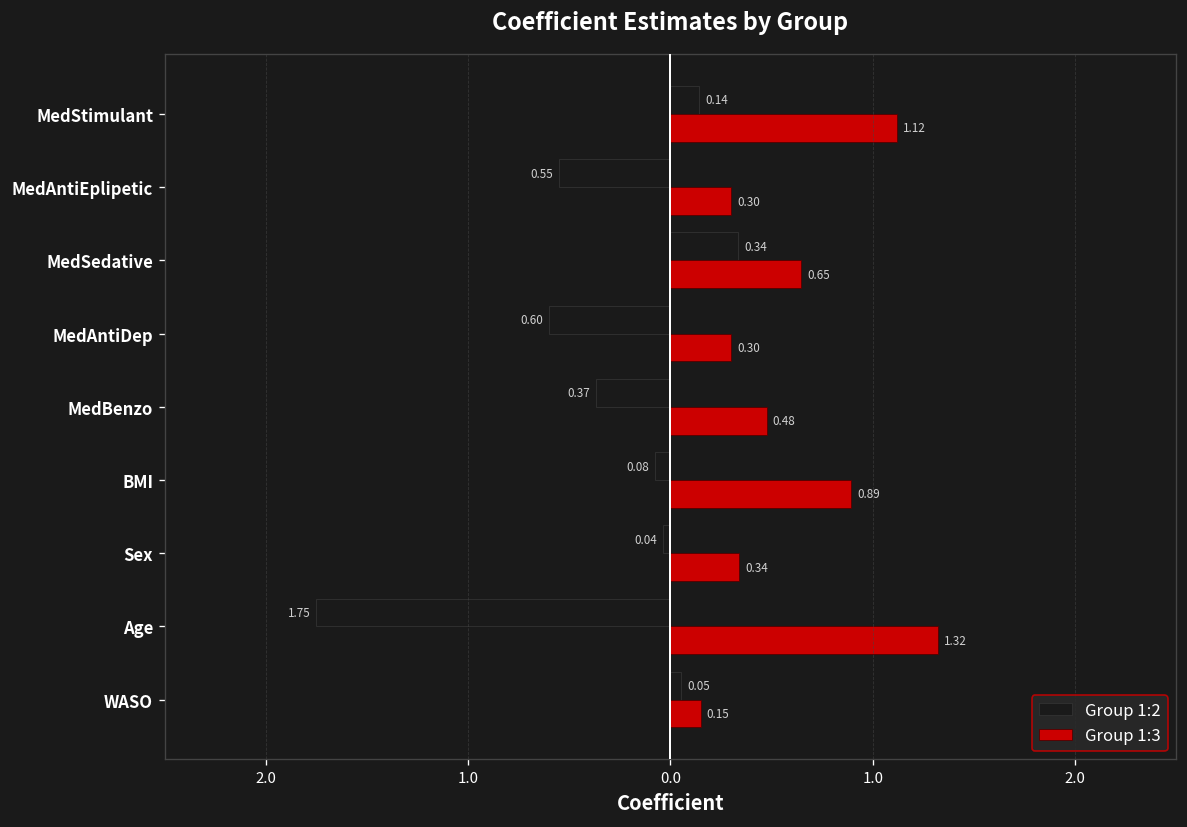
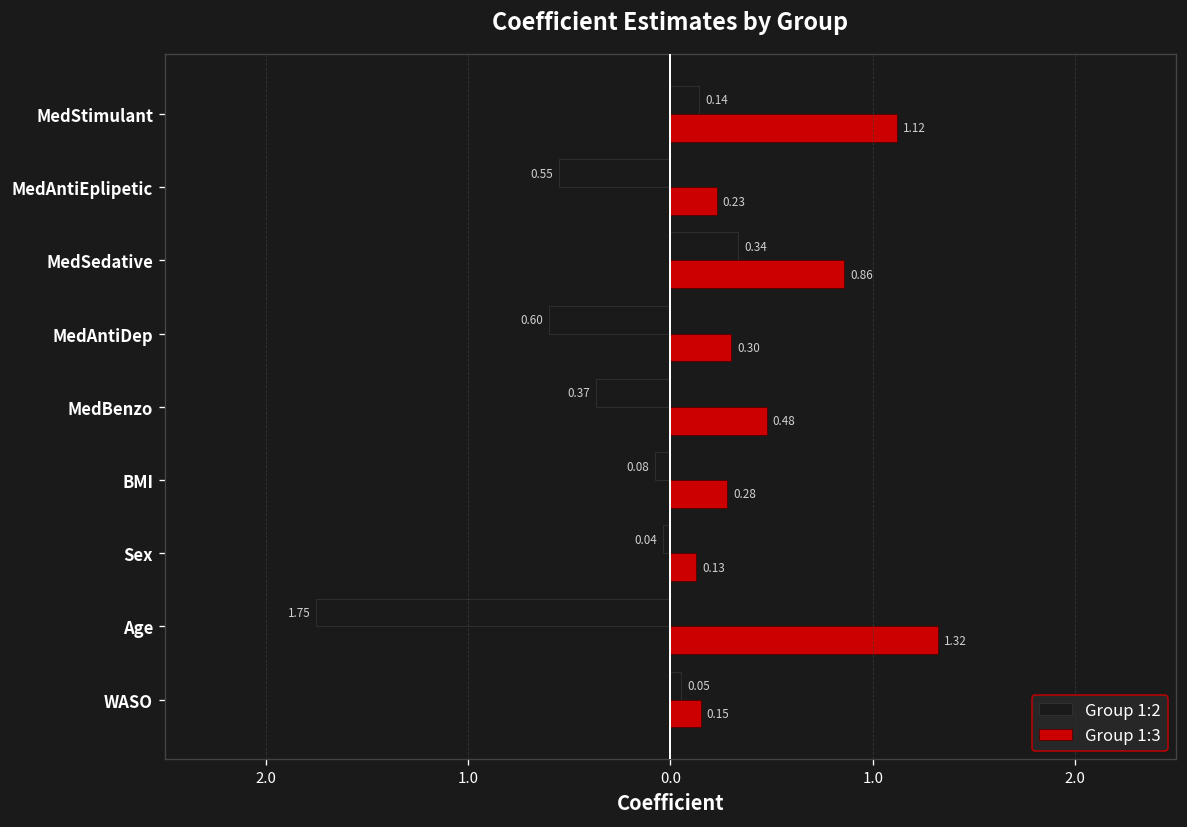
Group 1:3, MedAntiEplipetic: 0.30 -> 0.23
Group 1:3, MedSedative: 0.65 -> 0.86
Group 1:3, BMI: 0.89 -> 0.28
Group 1:3, Sex: 0.34 -> 0.13
